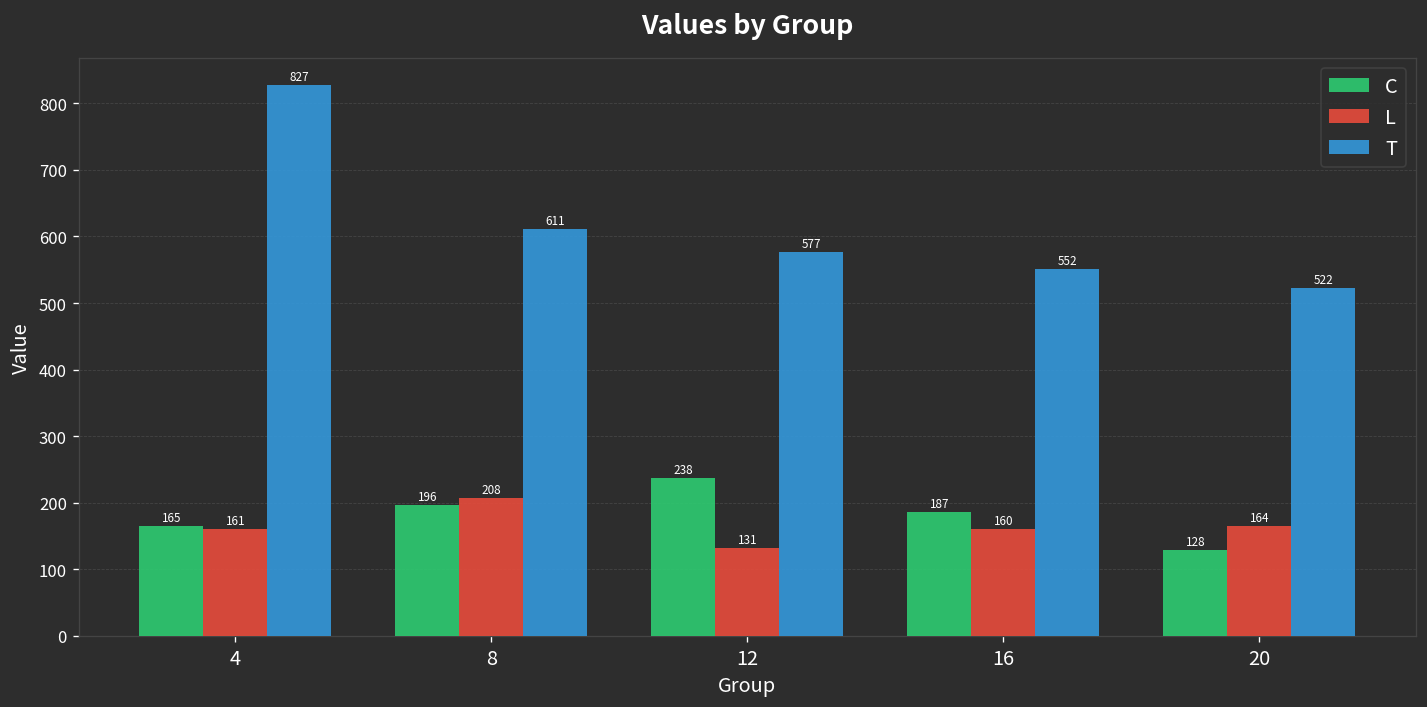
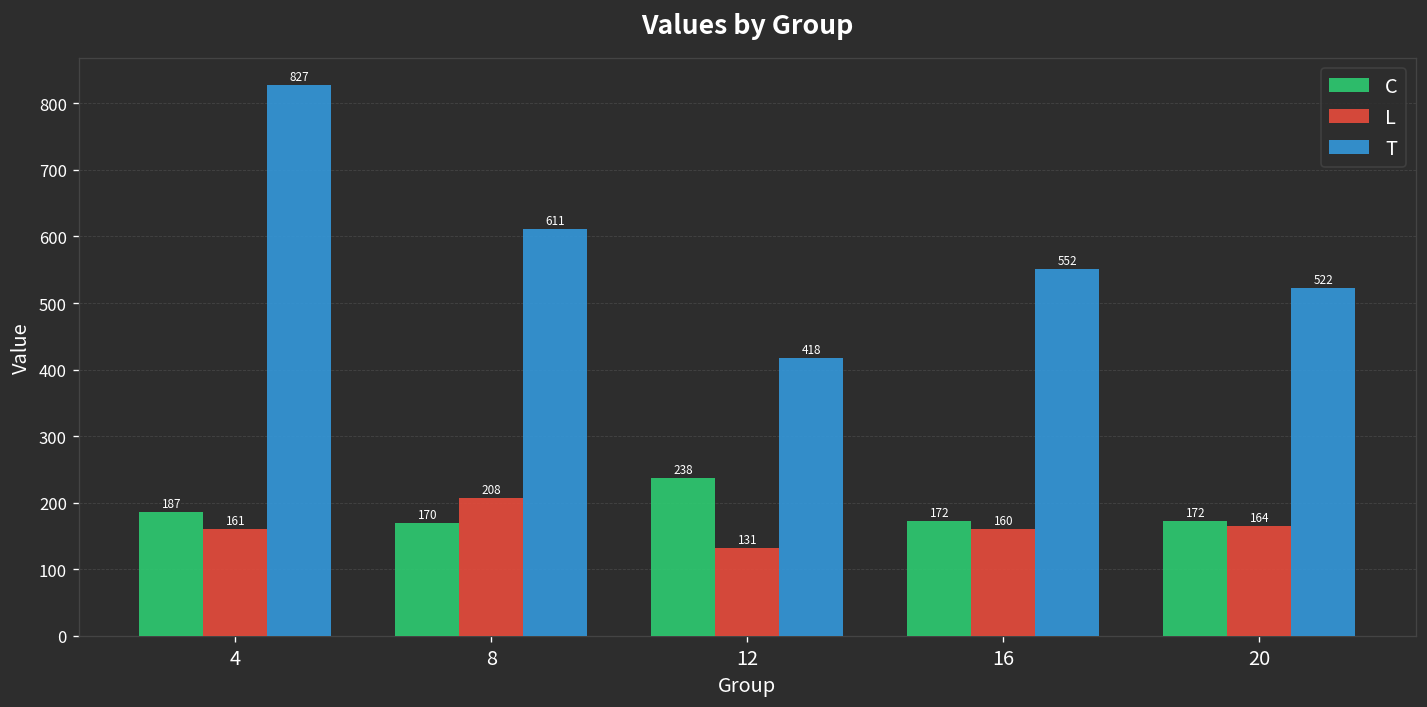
C, 4: 165 -> 187
C, 8: 196 -> 170
T, 12: 577 -> 418
C, 16: 187 -> 172
C, 20: 128 -> 172
